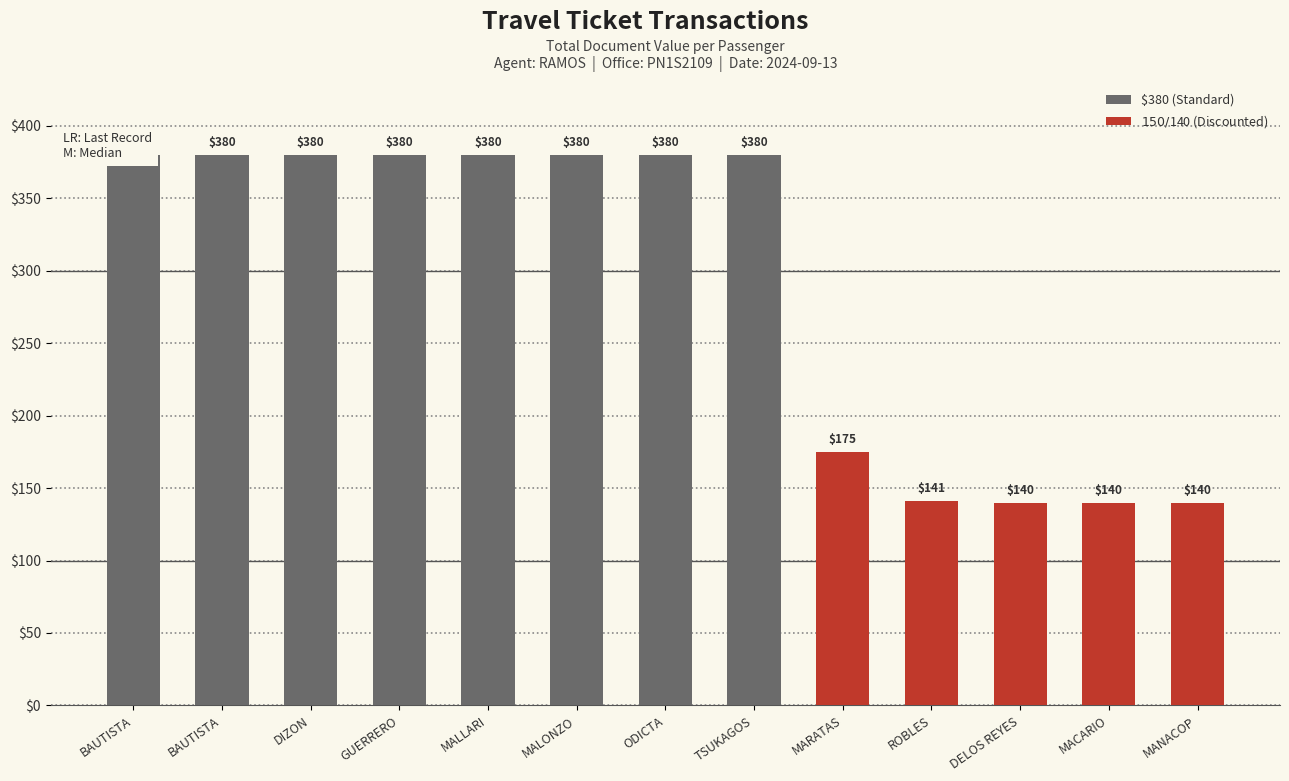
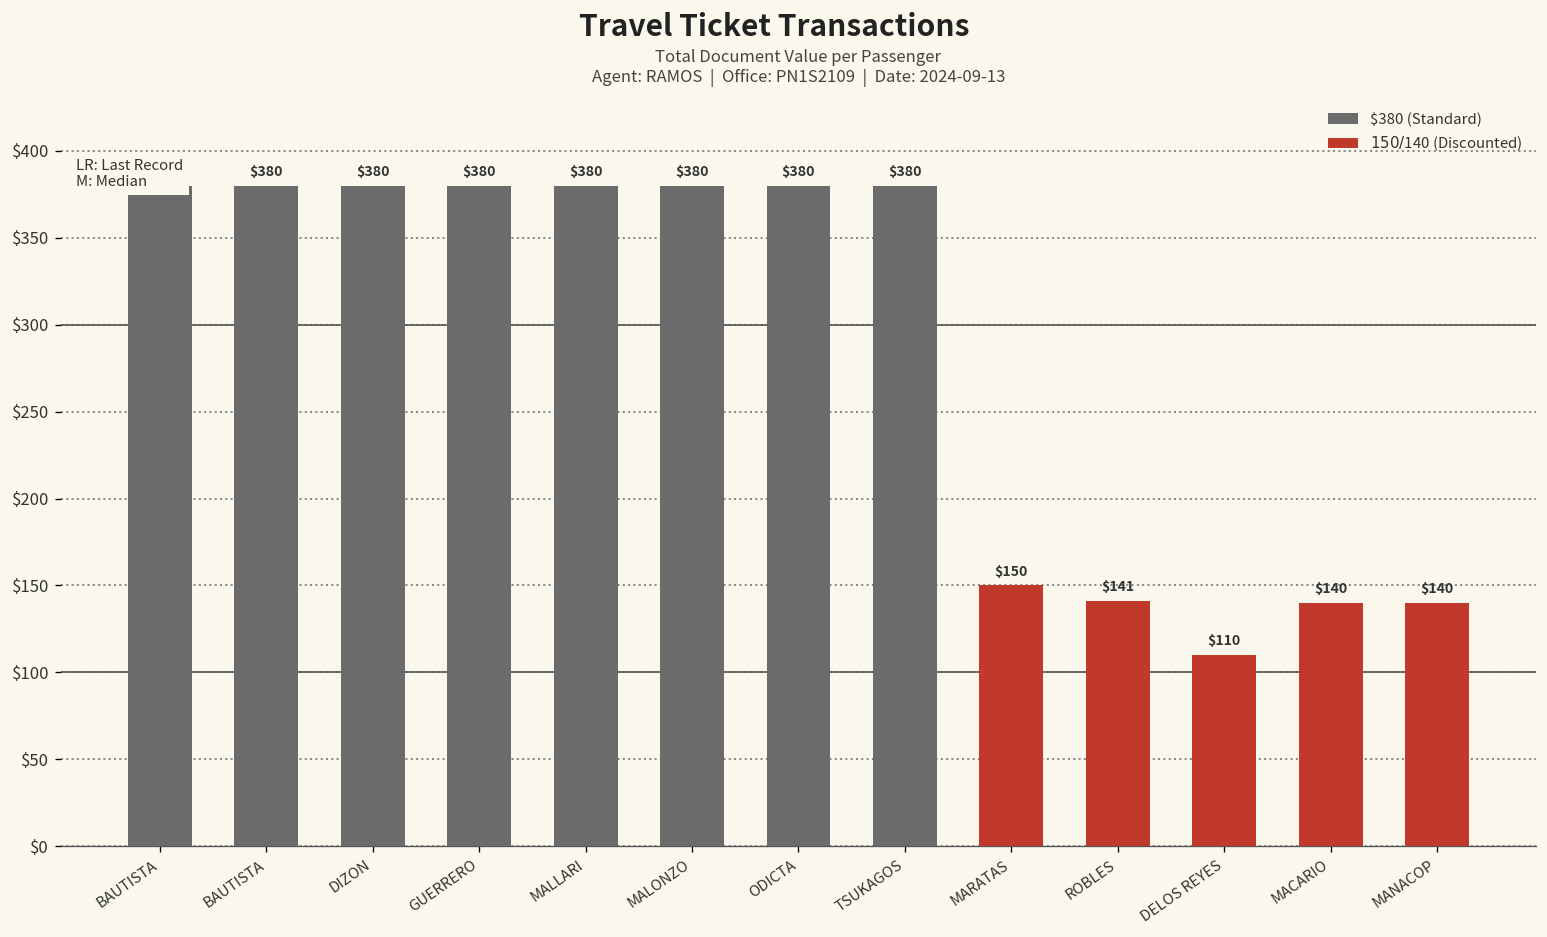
MARATAS: $175 -> $150
DELOS REYES: $140 -> $110
